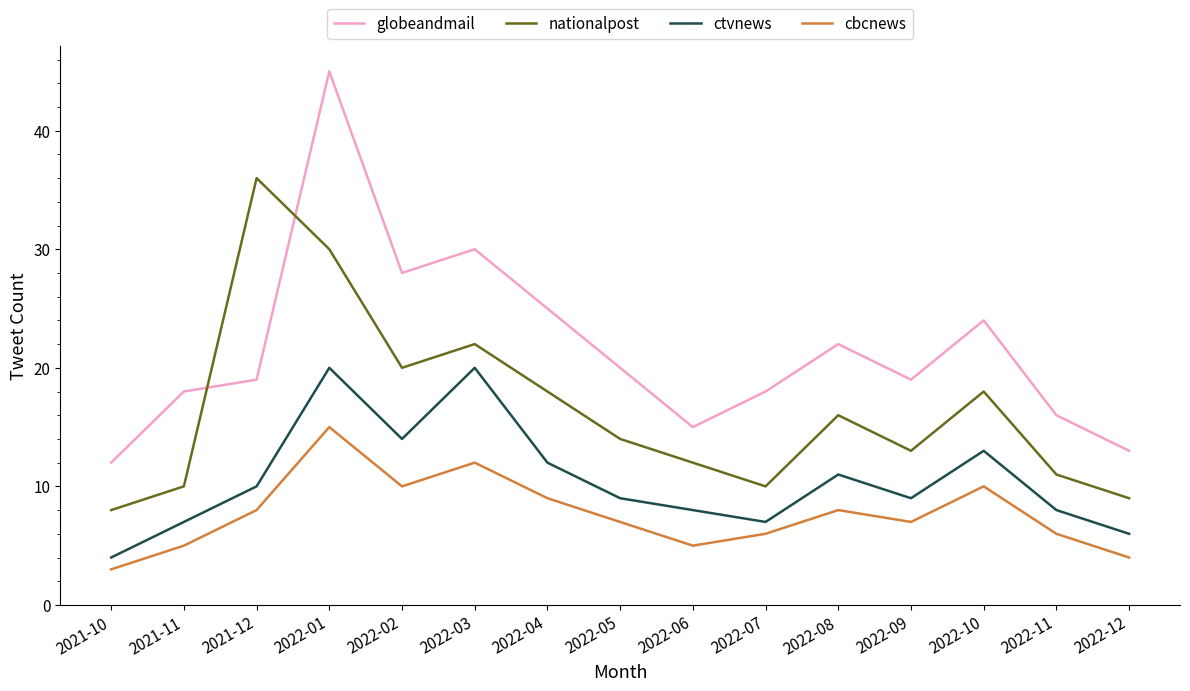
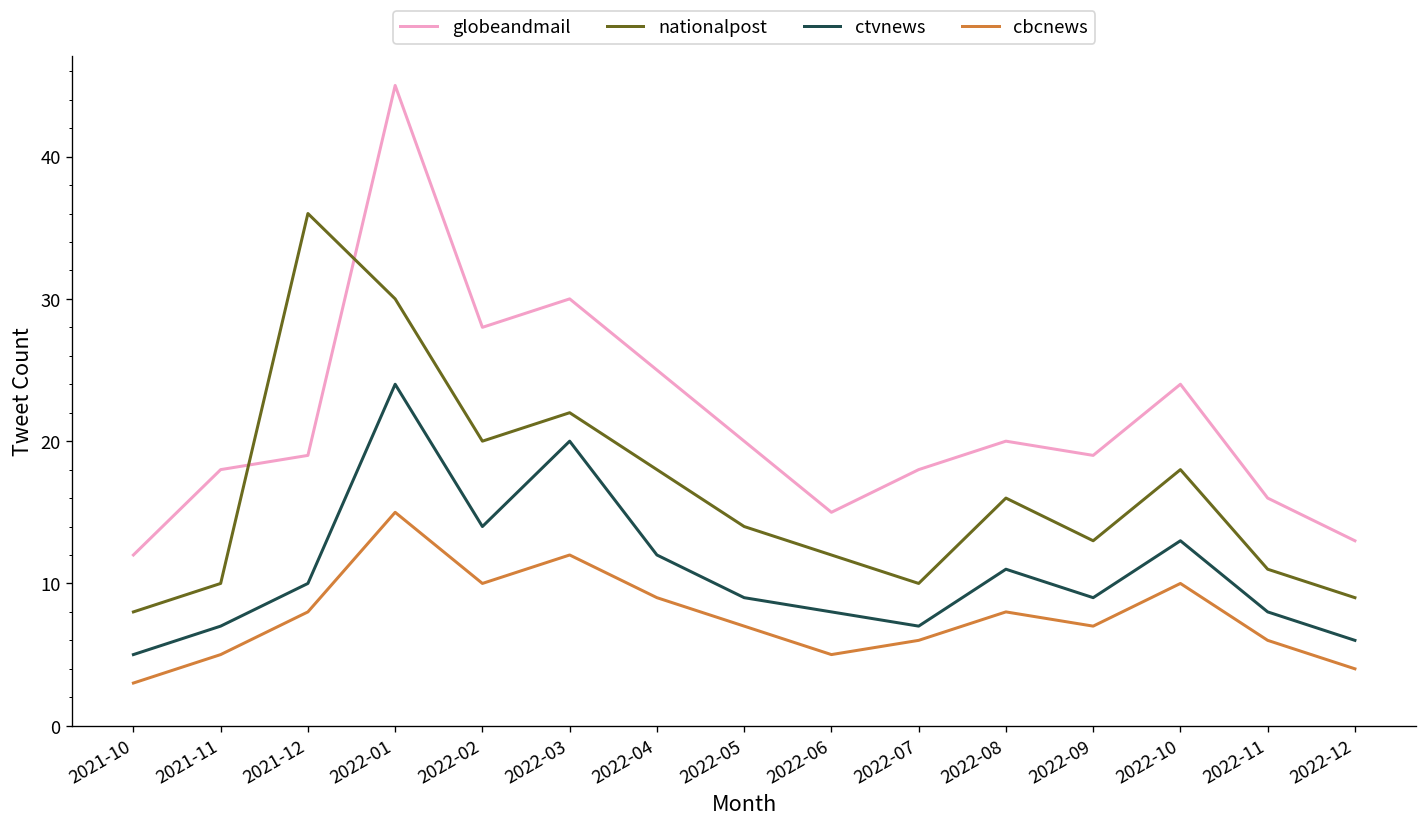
ctvnews, 2021-10: 4 -> 5
ctvnews, 2022-01: 20 -> 24
globeandmail, 2022-08: 22 -> 20
